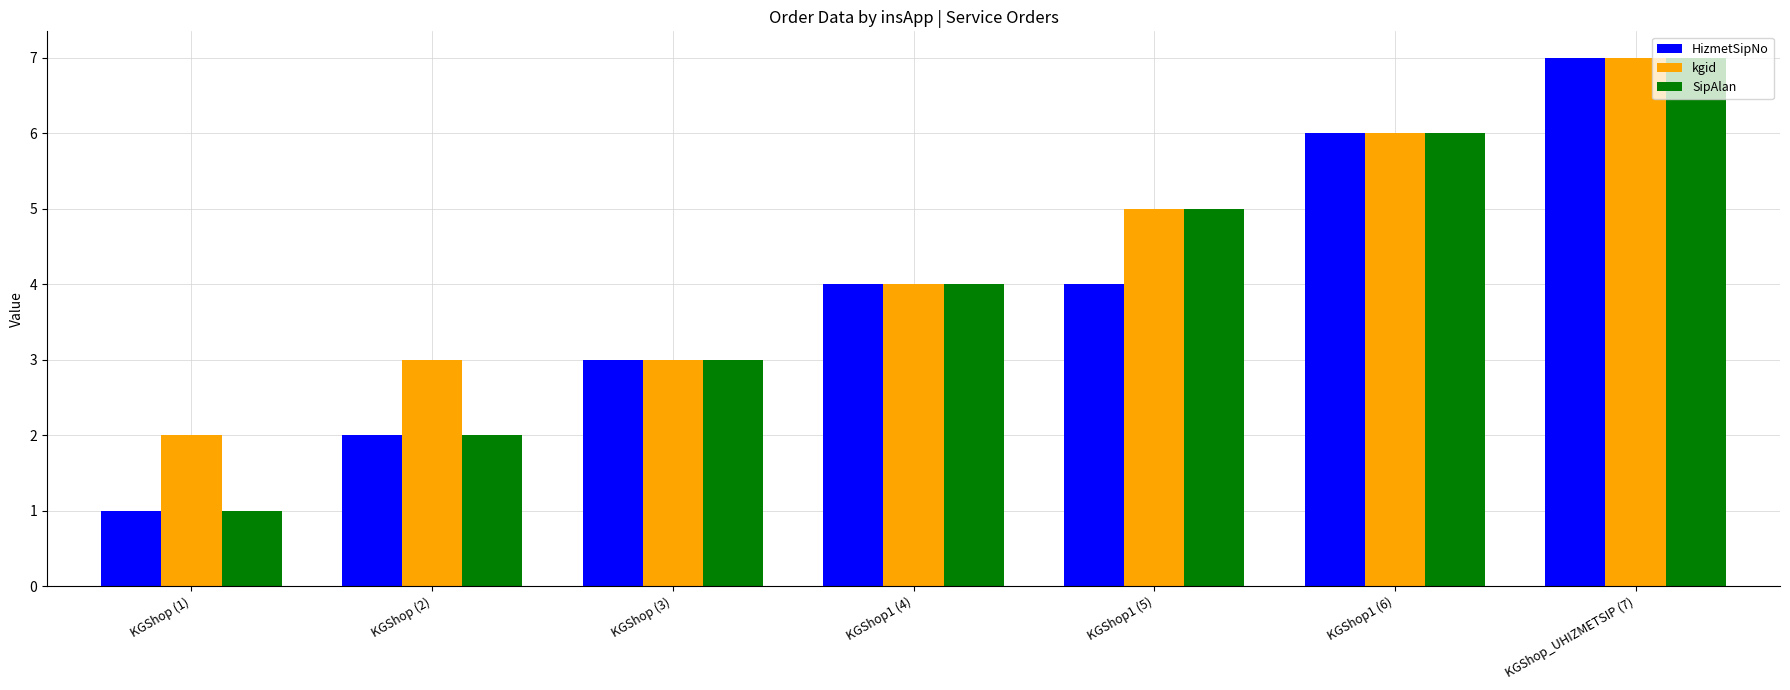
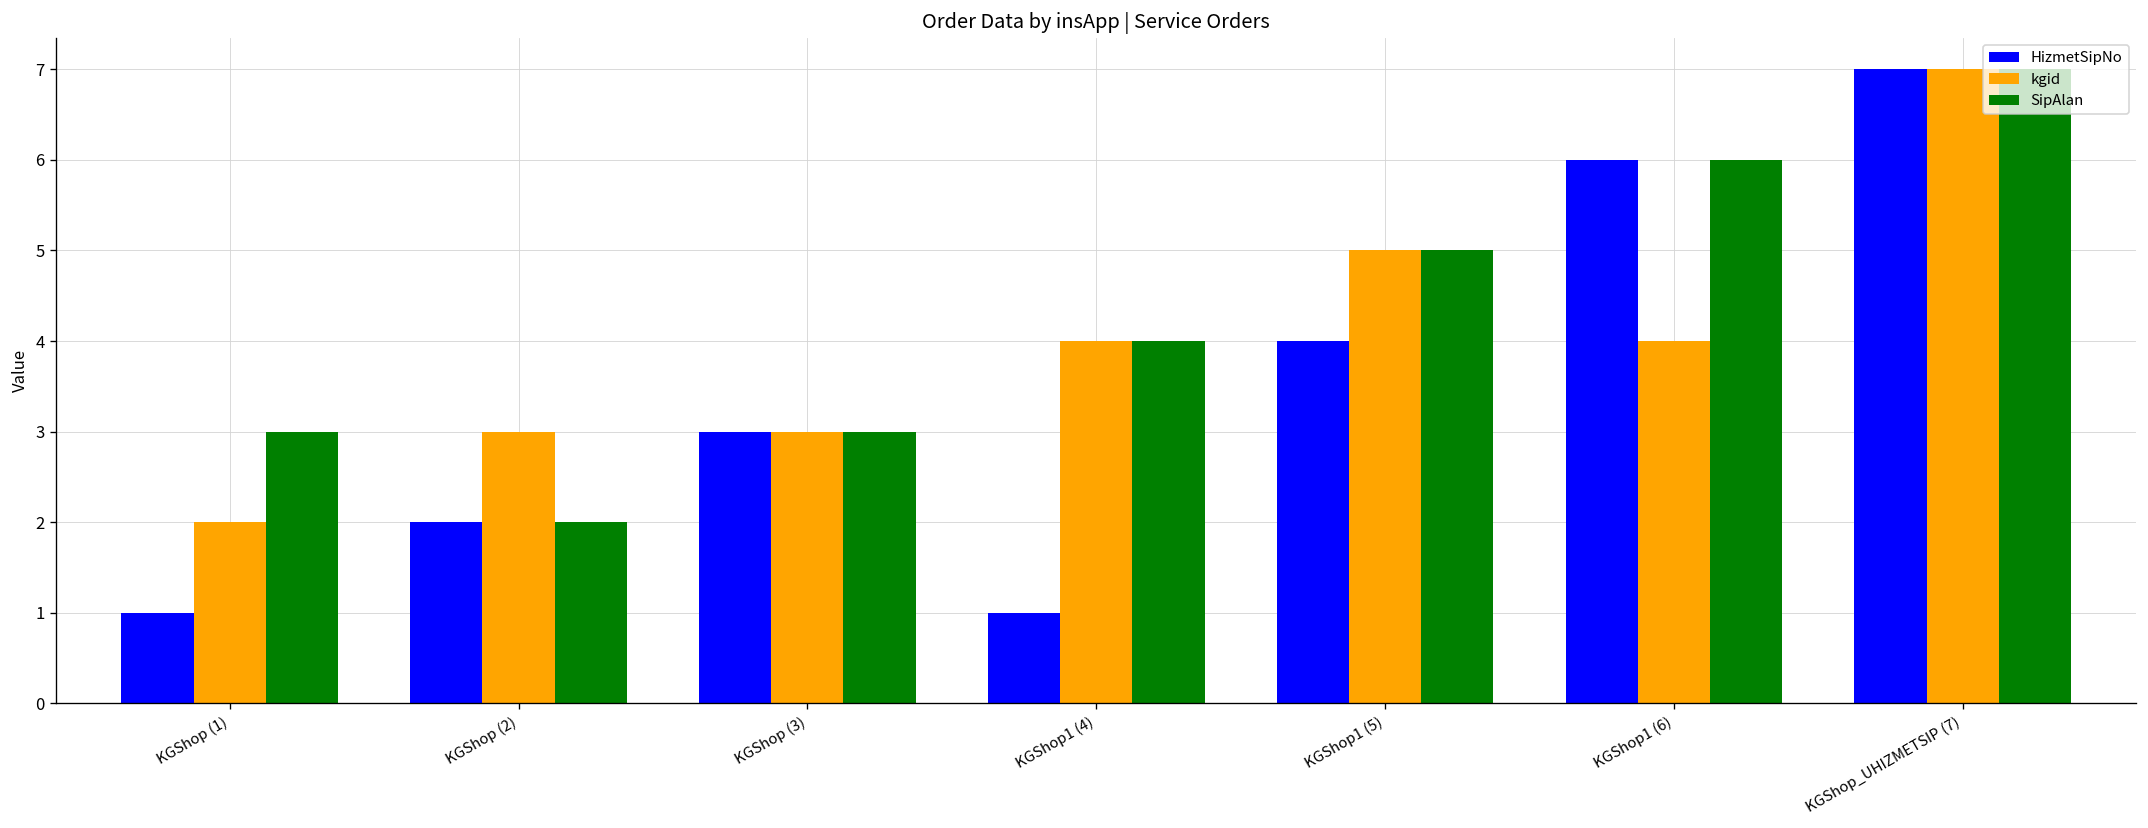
SipAlan, KGShop (1): 1 -> 3
HizmetSipNo, KGShop1 (4): 4 -> 1
kgid, KGShop1 (6): 6 -> 4
